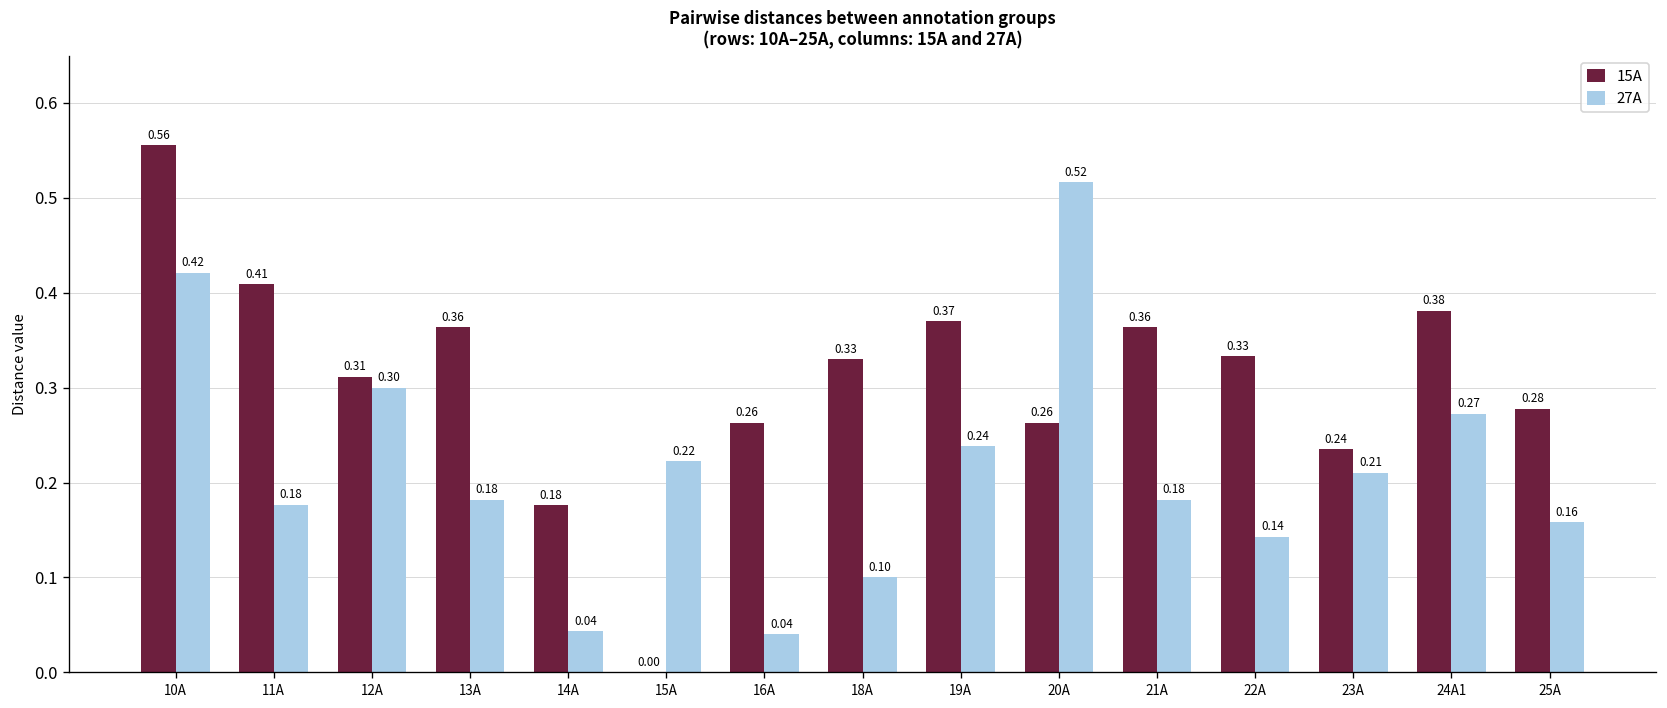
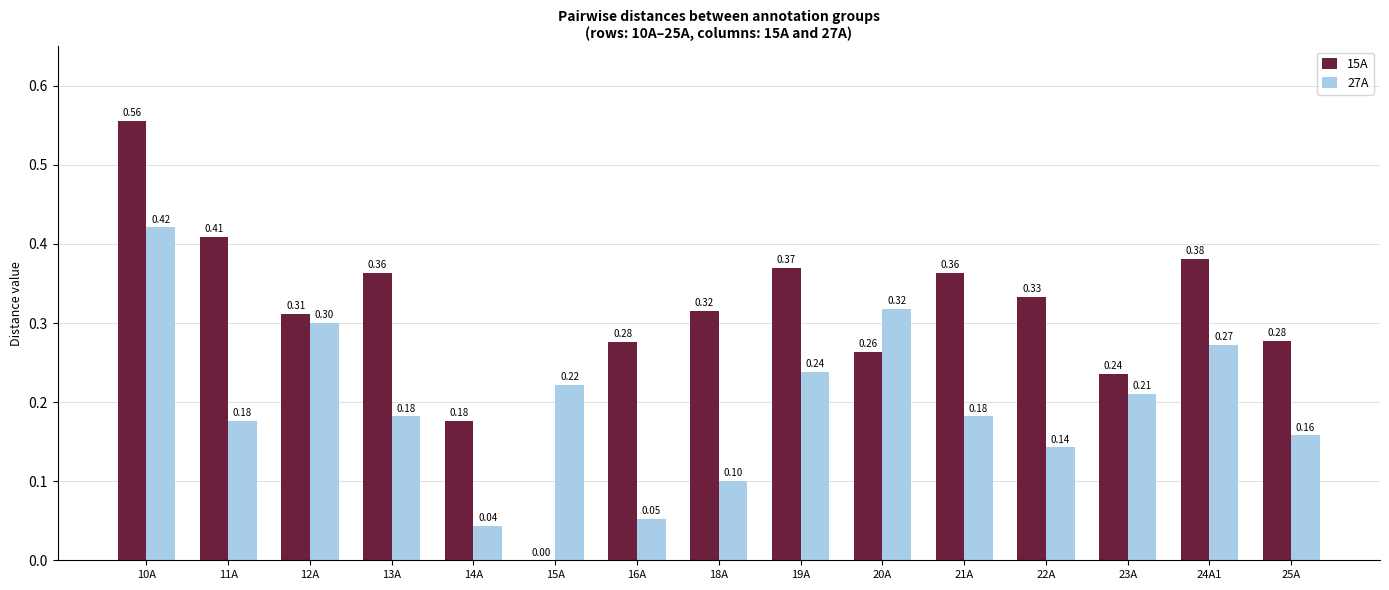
15A, 16A: 0.26 -> 0.28
27A, 16A: 0.04 -> 0.05
15A, 18A: 0.33 -> 0.32
27A, 20A: 0.52 -> 0.32
